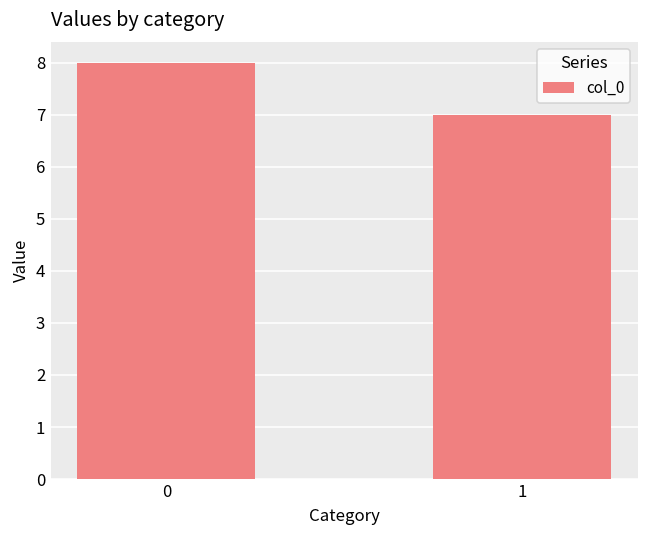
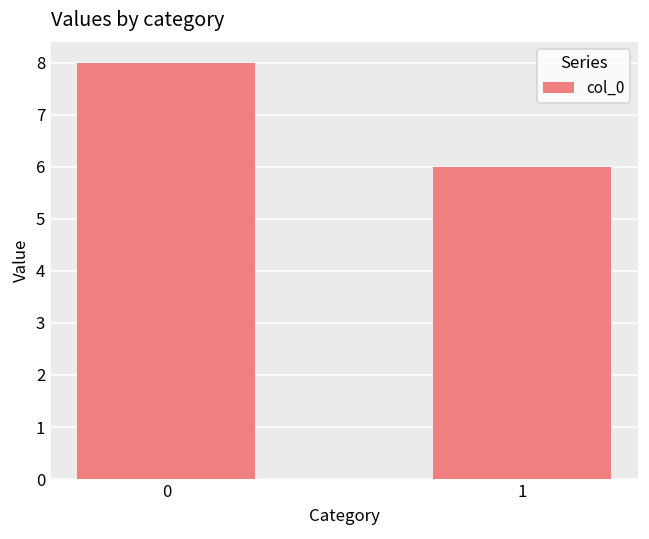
1: 7 -> 6
